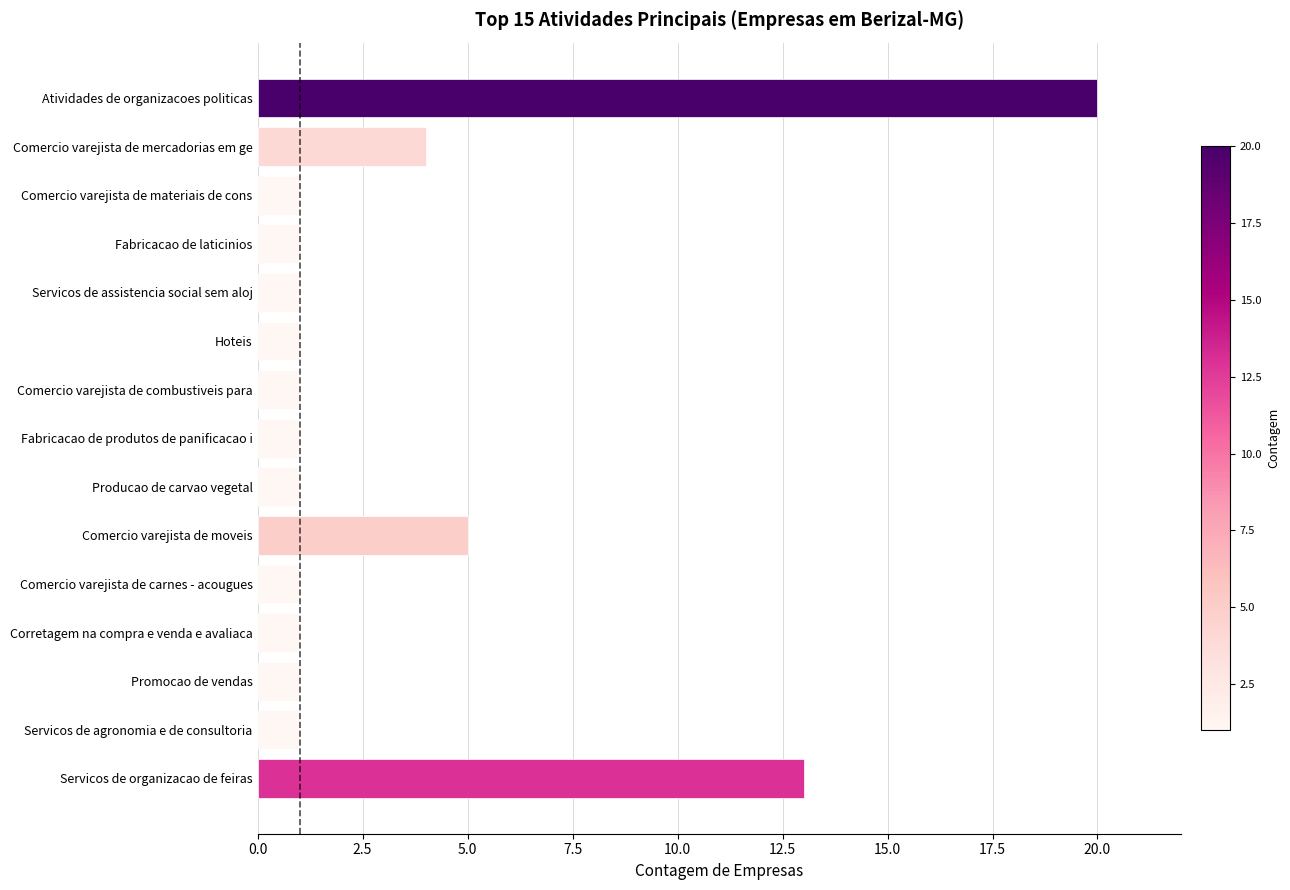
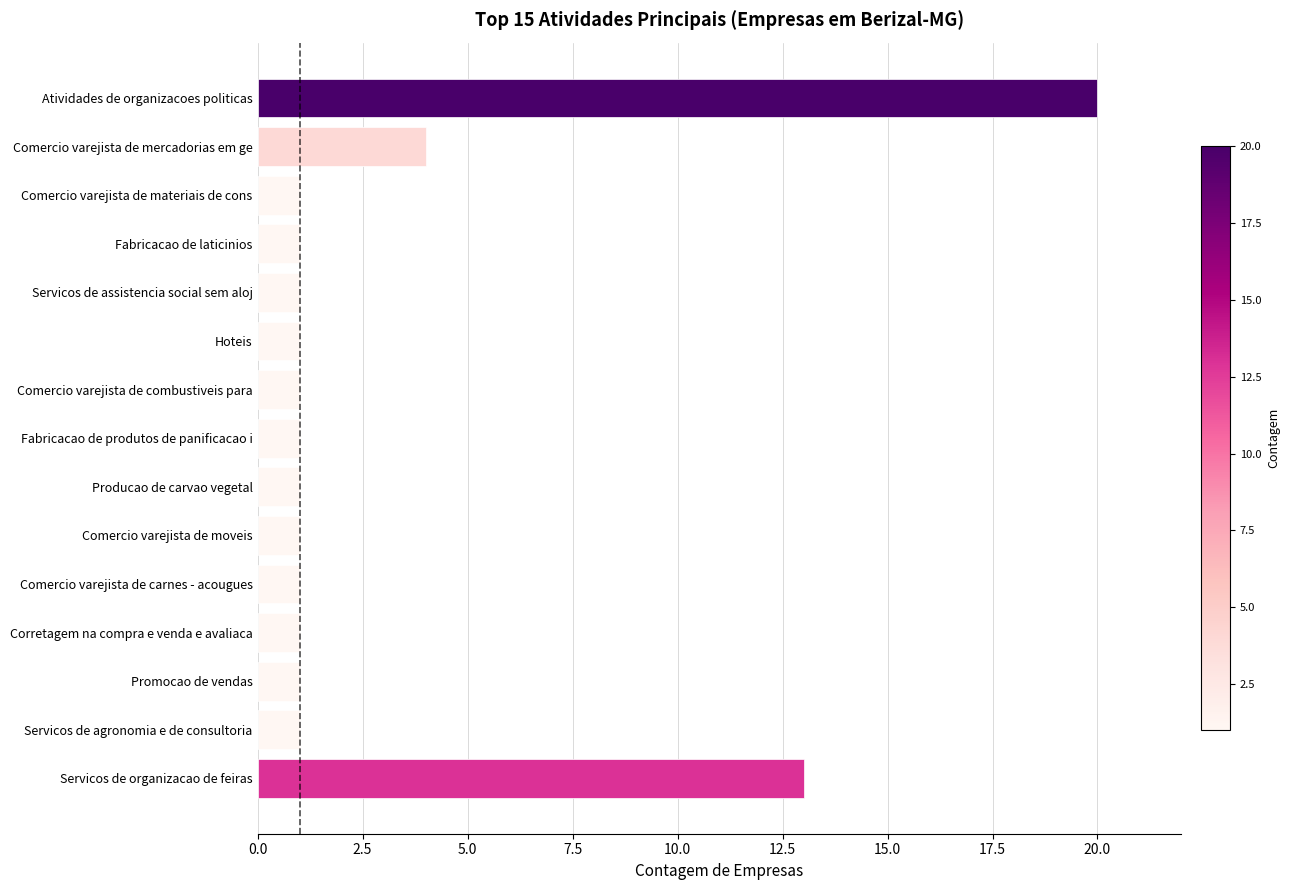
Comercio varejista de moveis: 5 -> 1
